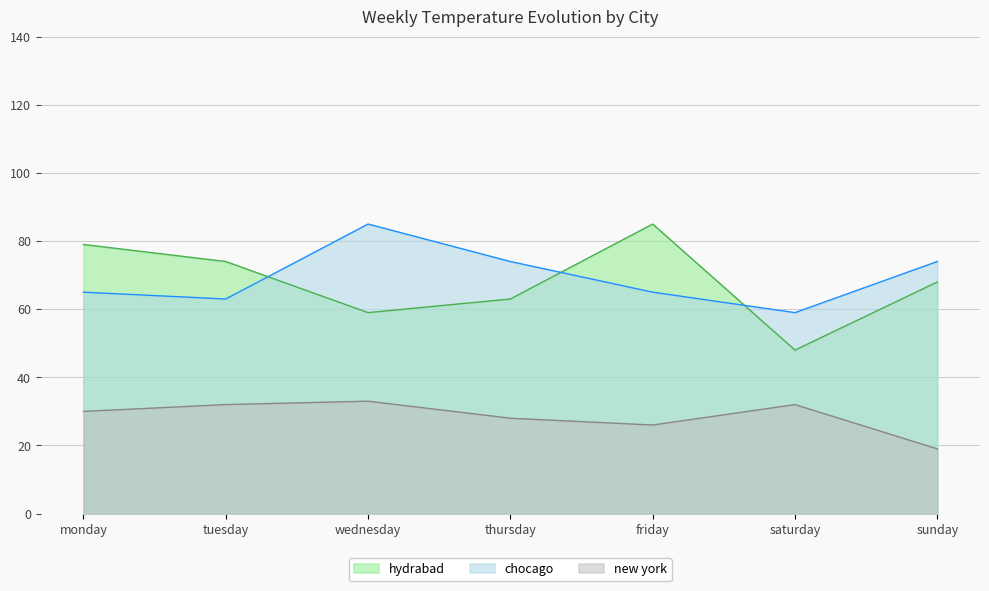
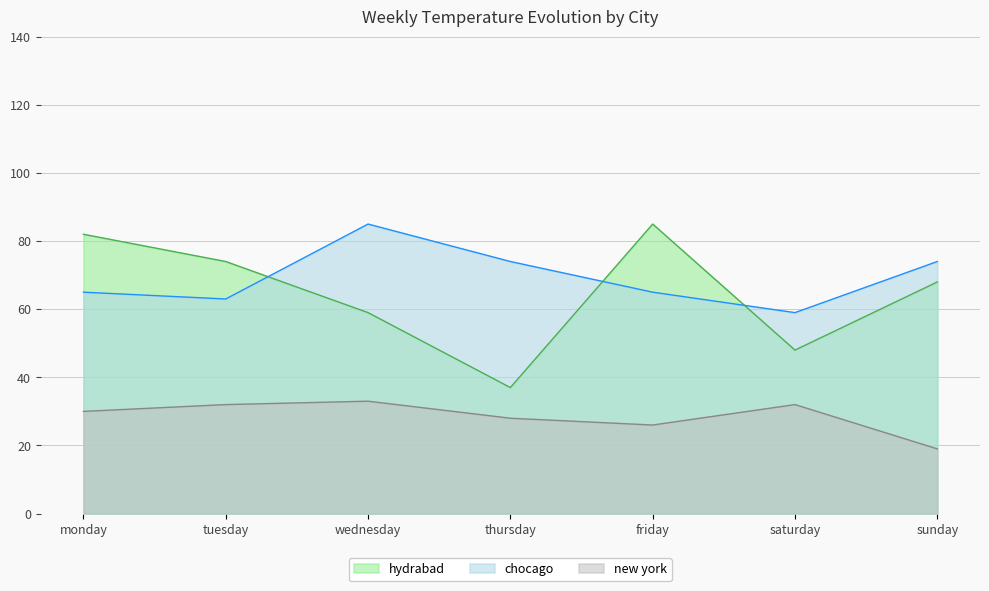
hydrabad, monday: 79 -> 82
hydrabad, thursday: 63 -> 37
